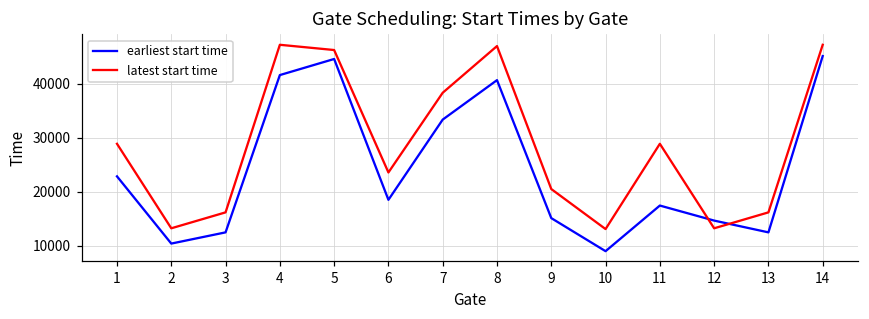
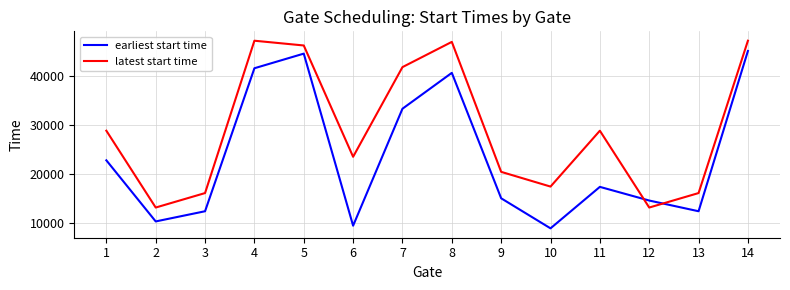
earliest start time, 6: 19000 -> 10000
latest start time, 7: 38000 -> 42000
latest start time, 10: 13000 -> 18000
